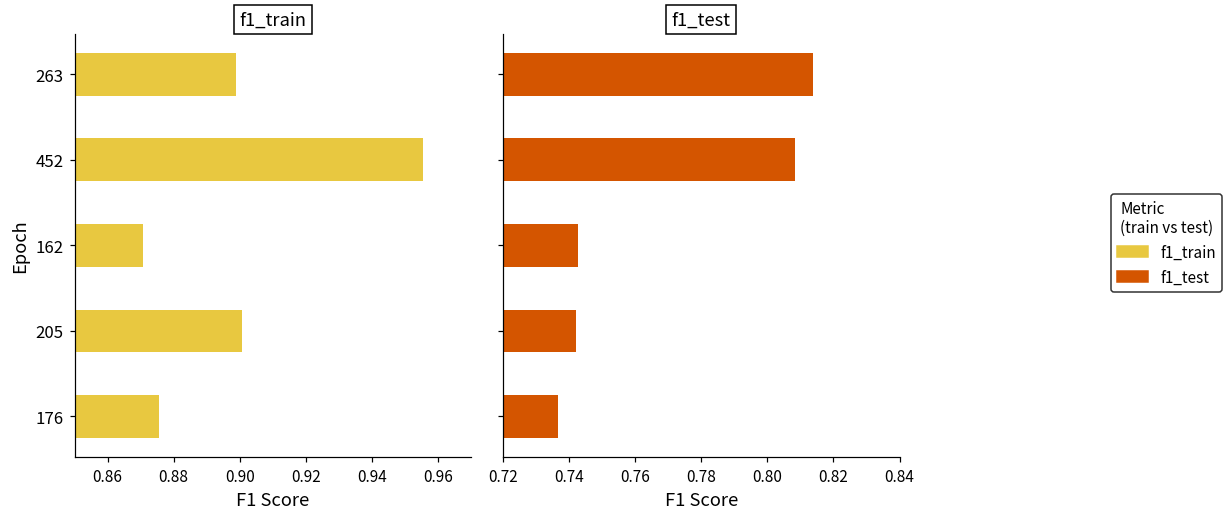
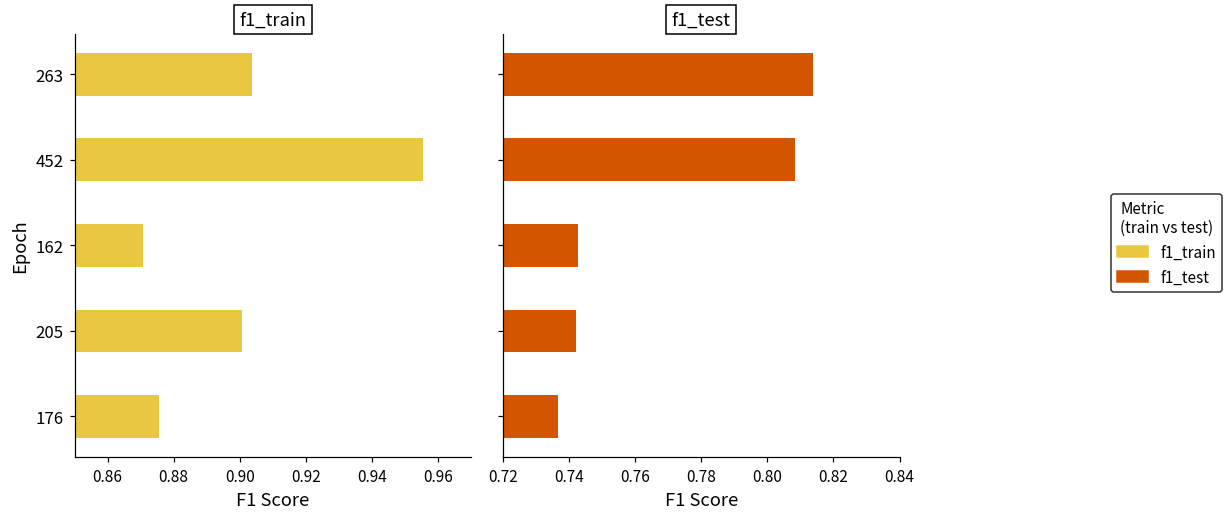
f1_train, 263: 0.899 -> 0.904
